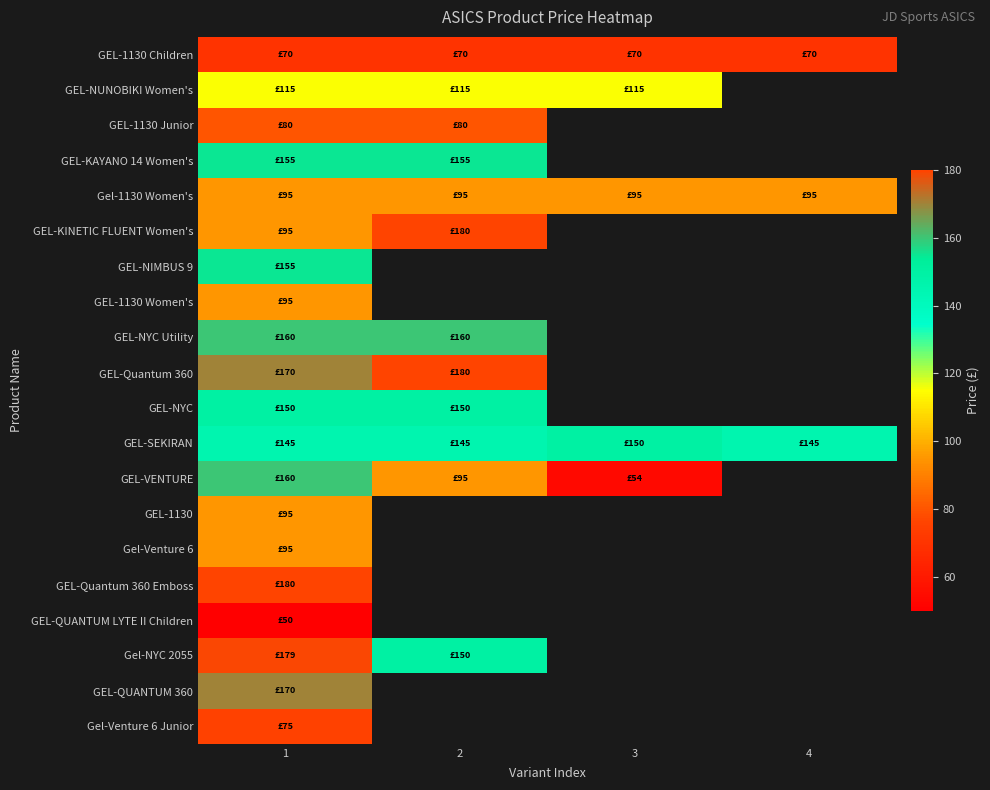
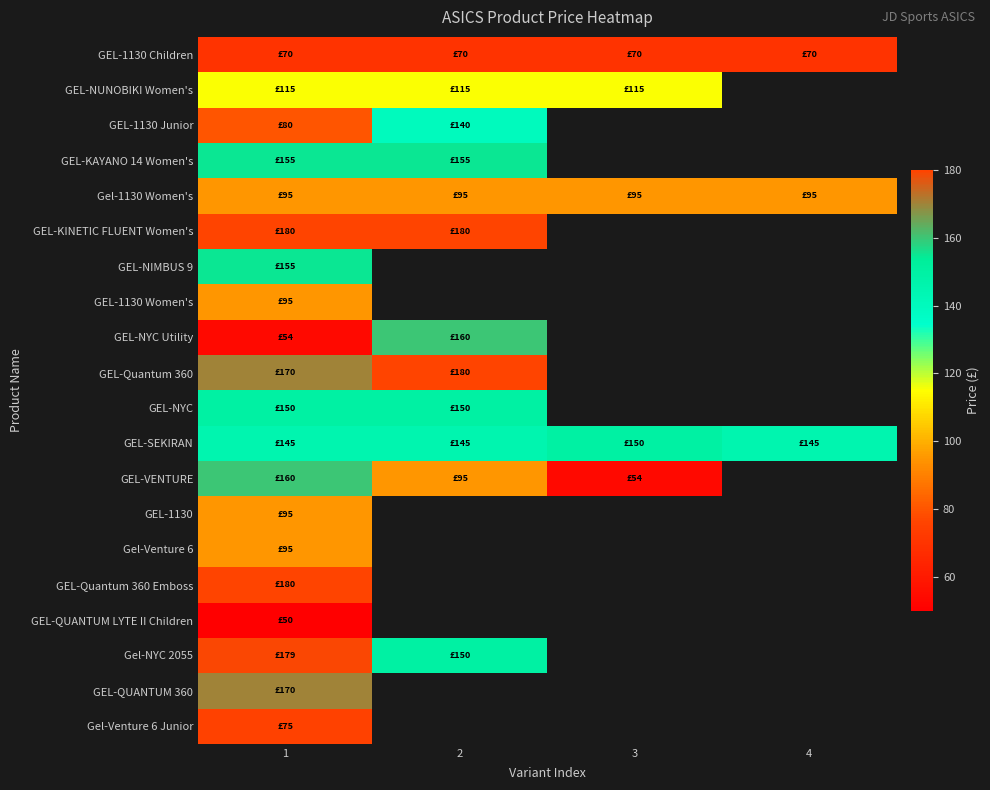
GEL-1130 Junior, 2: £80 -> £140
GEL-KINETIC FLUENT Women's, 1: £95 -> £180
GEL-NYC Utility, 1: £160 -> £54
